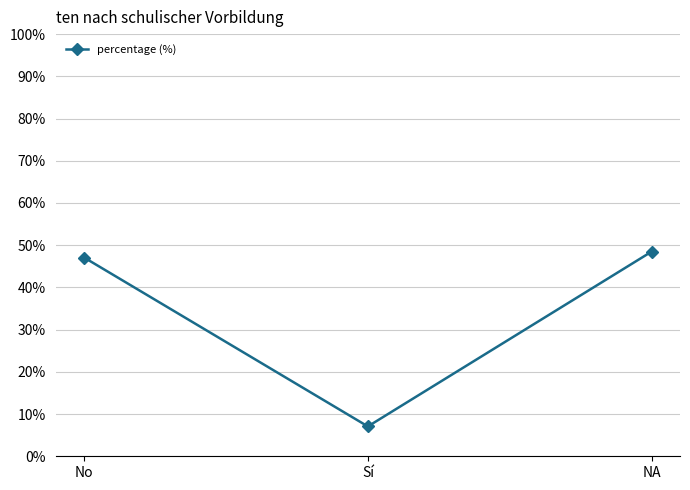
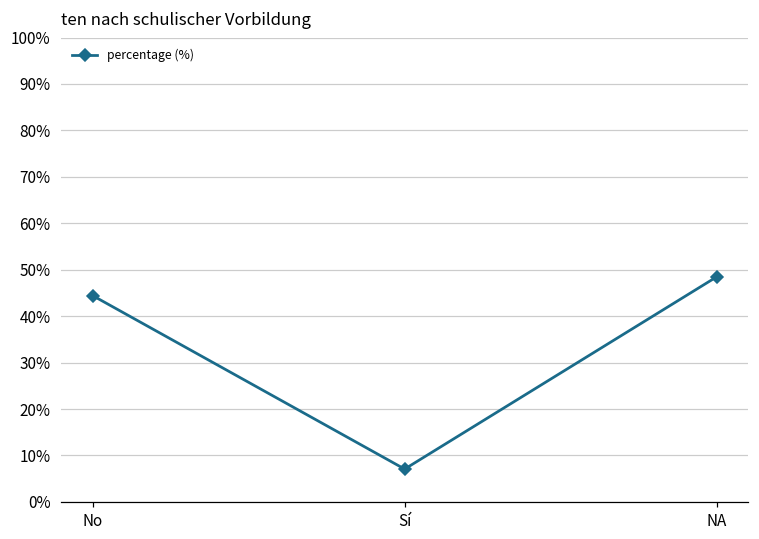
No: 47% -> 44%
